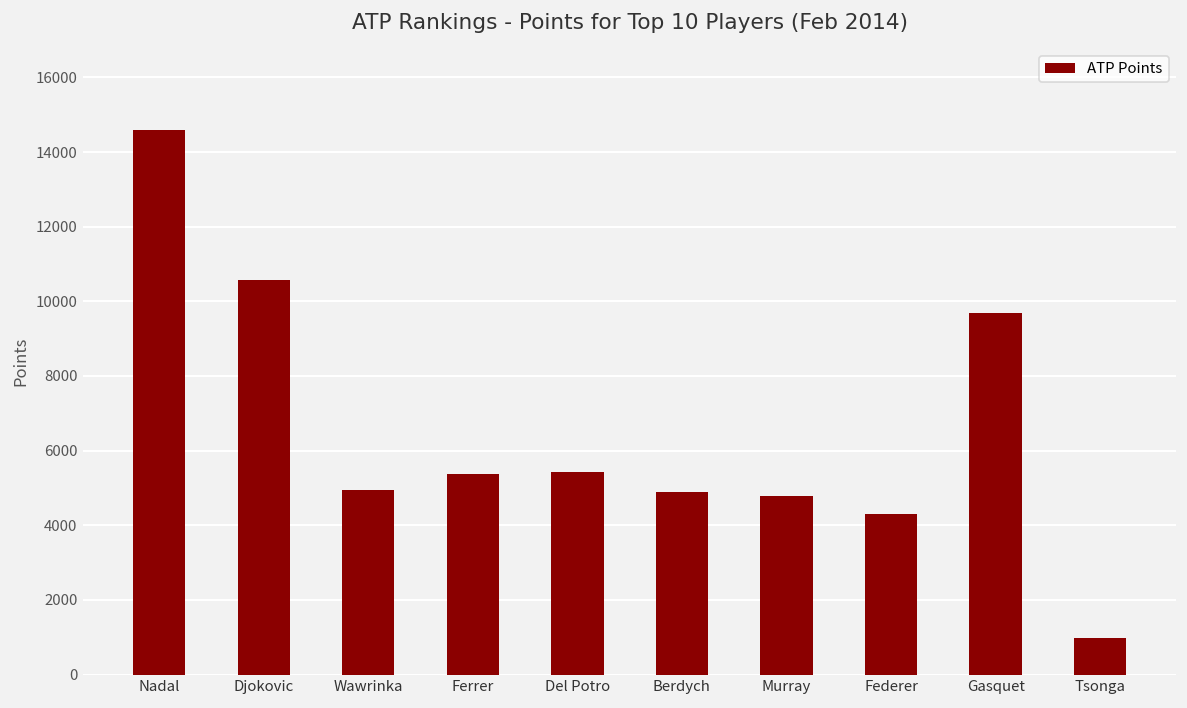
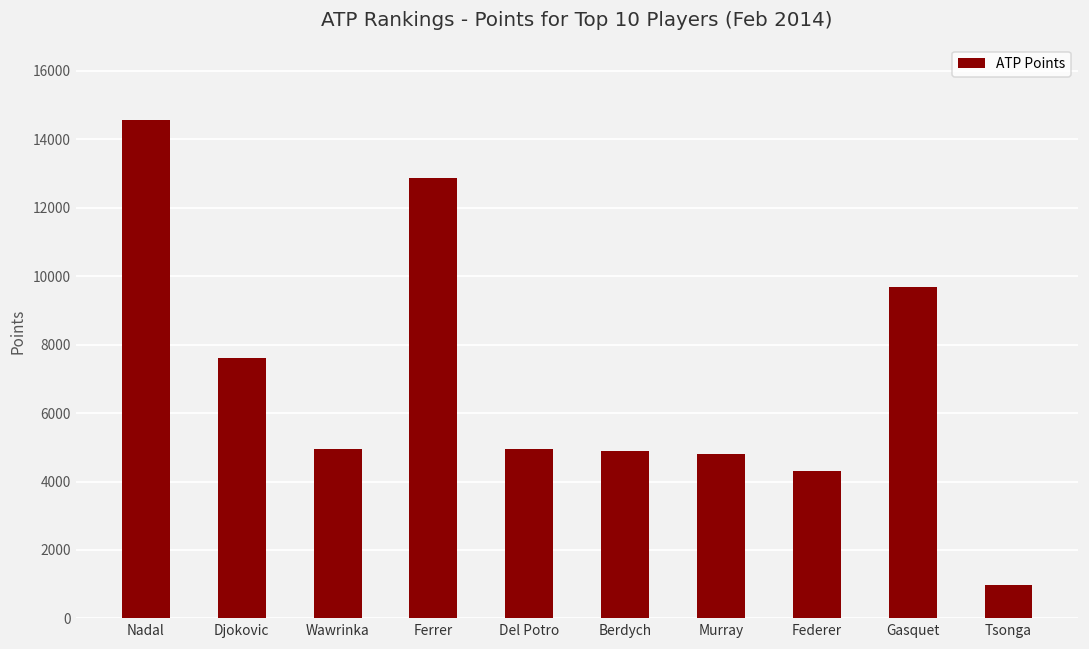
Djokovic: 10600 -> 7600
Ferrer: 5400 -> 12900
Del Potro: 5400 -> 5000
